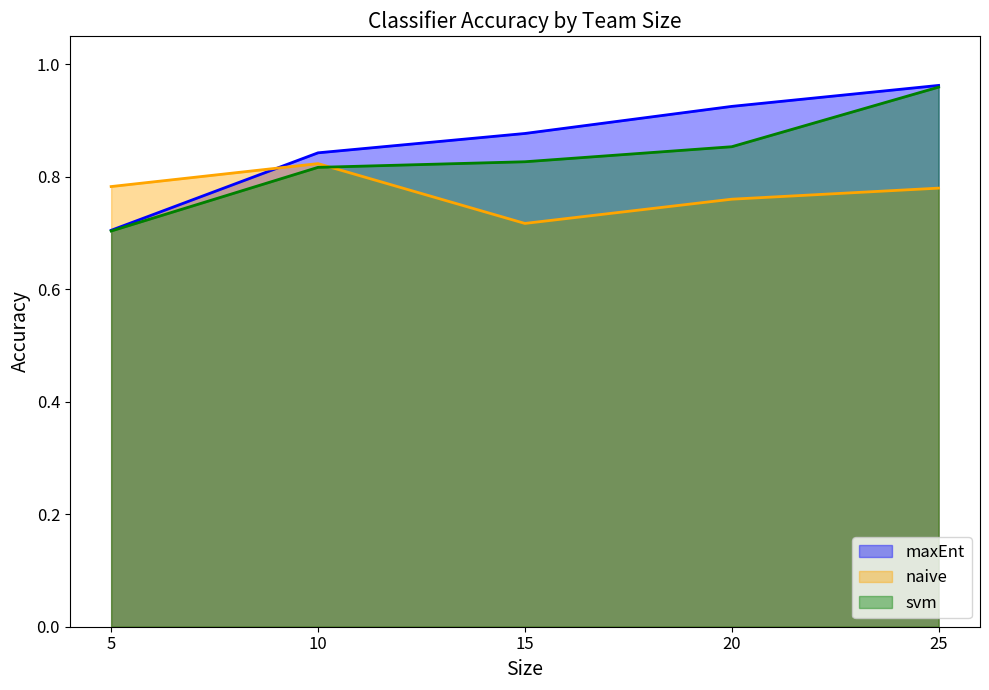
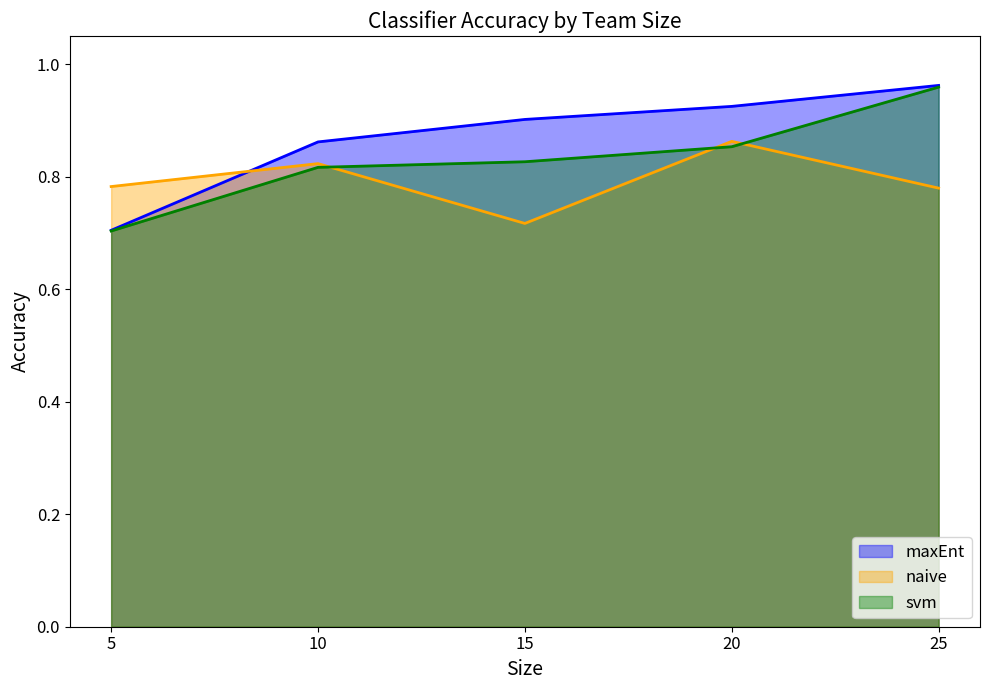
maxEnt, 10: 0.84 -> 0.86
maxEnt, 15: 0.88 -> 0.90
naive, 20: 0.76 -> 0.86
